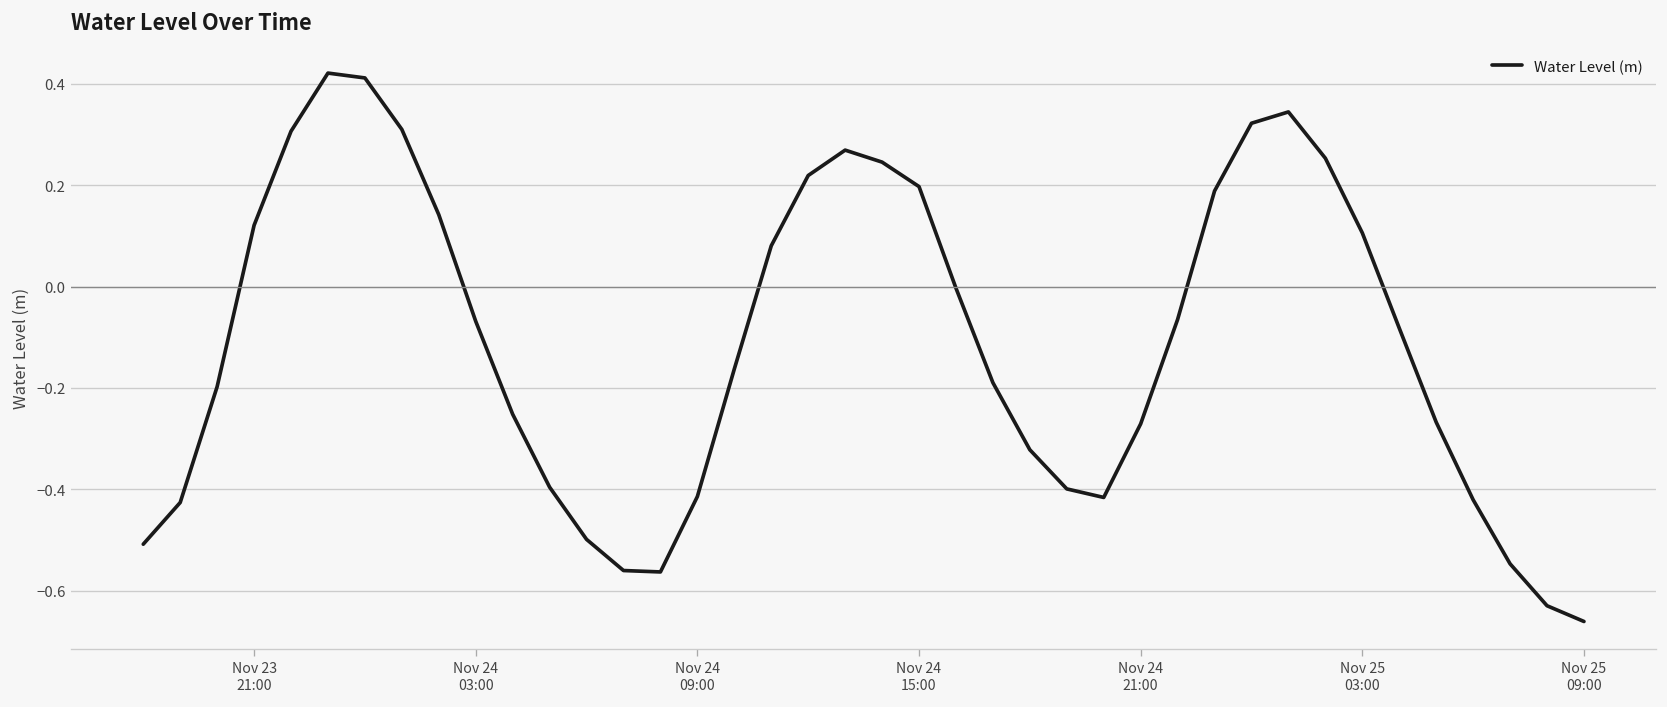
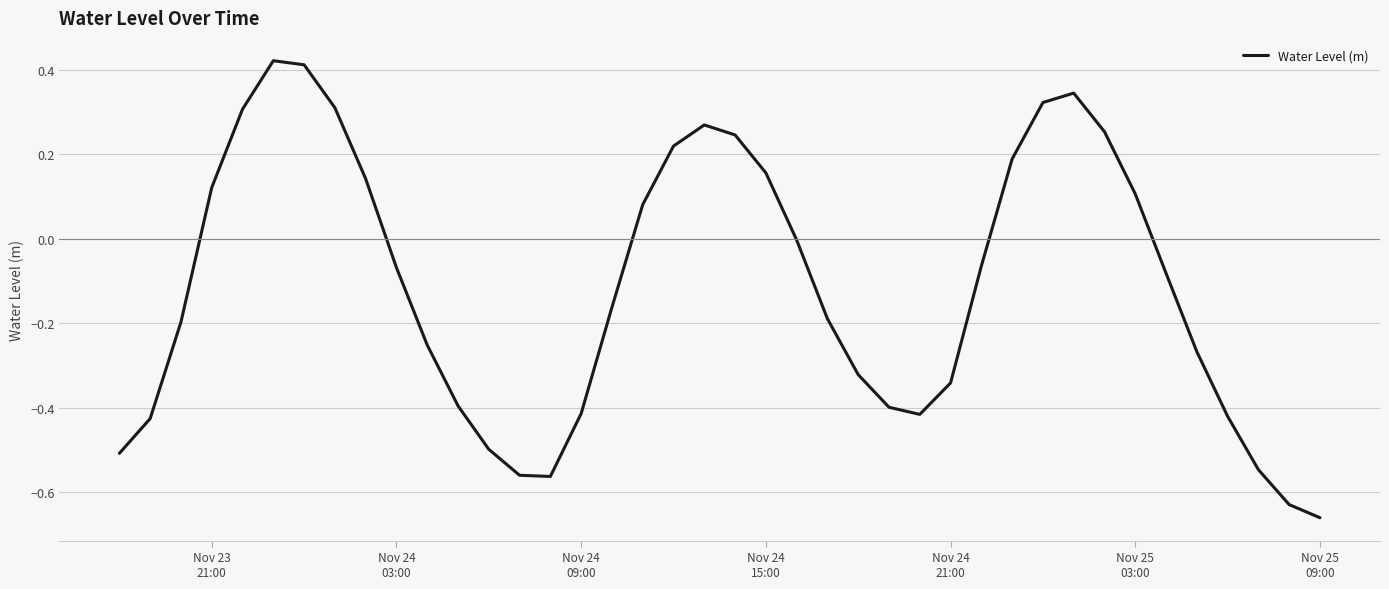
Nov 24 15:00: 0.20 -> 0.16
Nov 24 21:00: -0.27 -> -0.34
